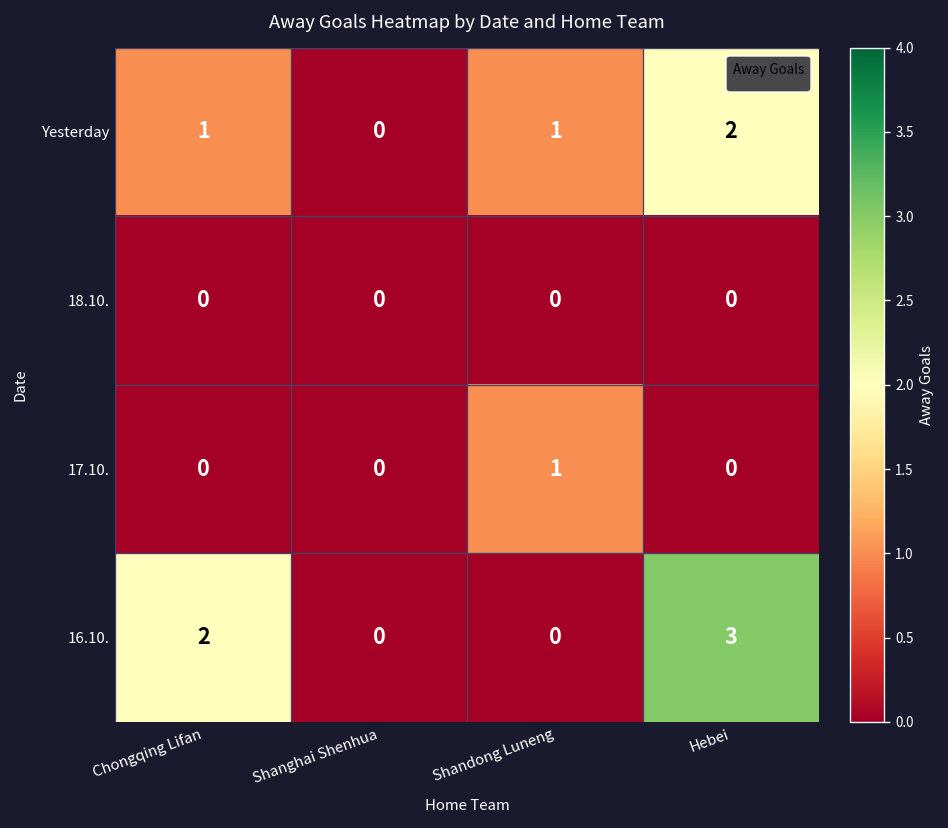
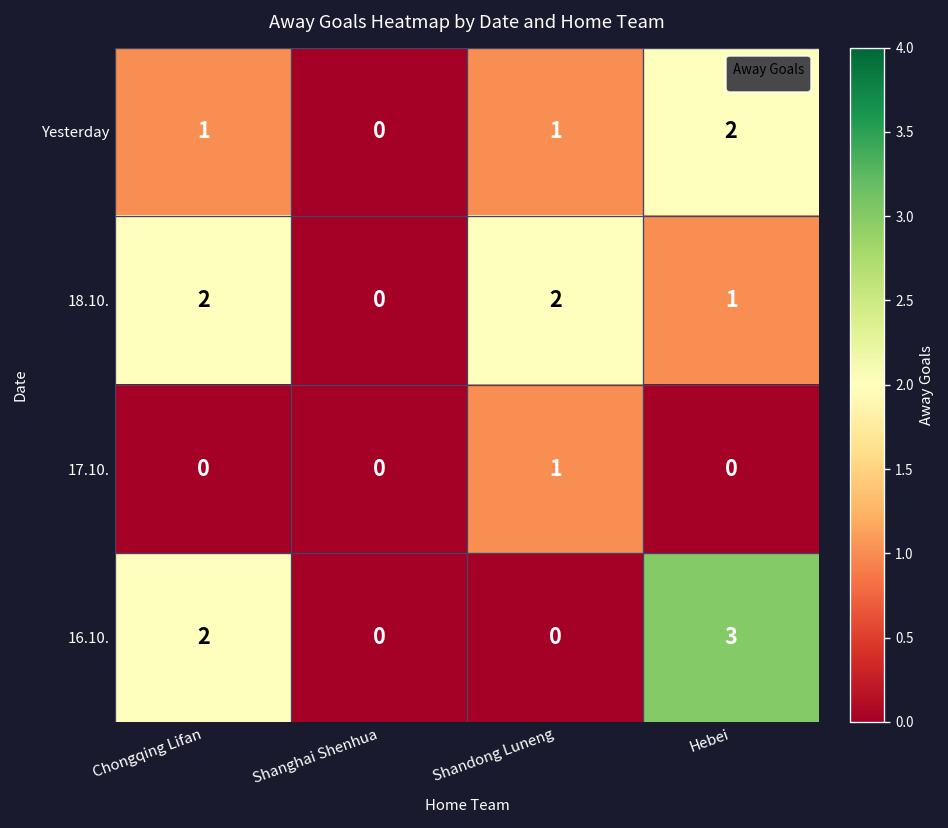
18.10., Chongqing Lifan: 0 -> 2
18.10., Shandong Luneng: 0 -> 2
18.10., Hebei: 0 -> 1
